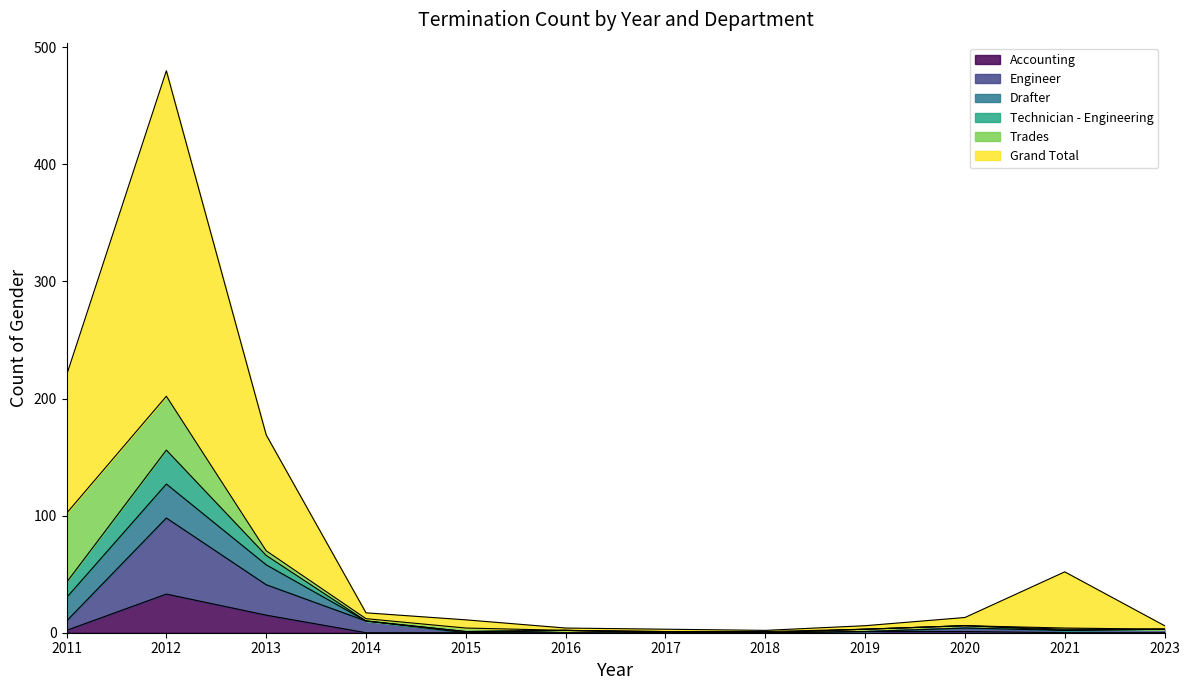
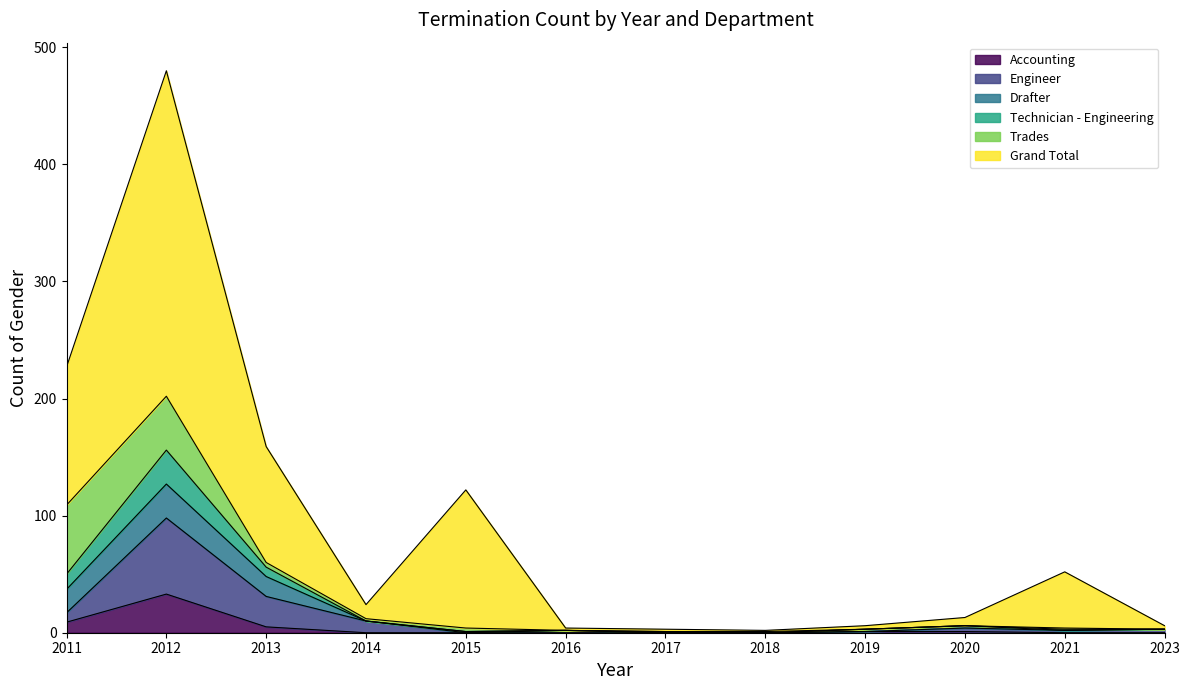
Accounting, 2011: 2 -> 9
Accounting, 2013: 15 -> 5
Grand Total, 2014: 5 -> 12
Grand Total, 2015: 7 -> 118
